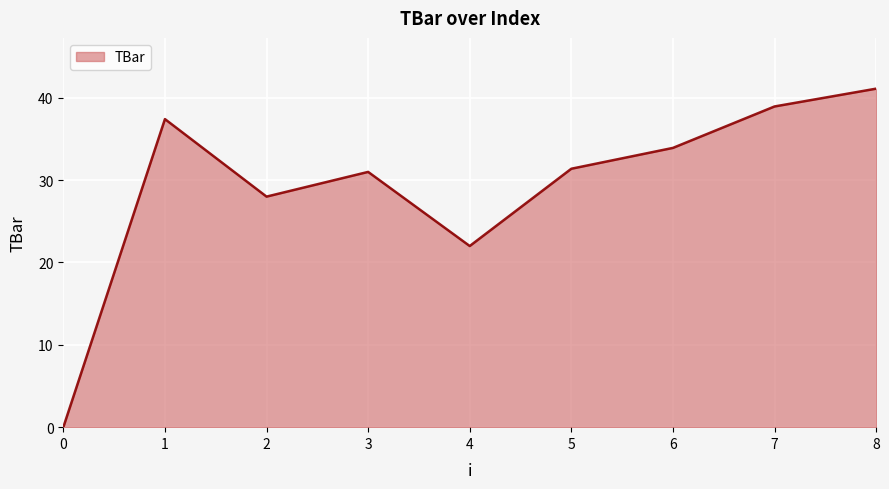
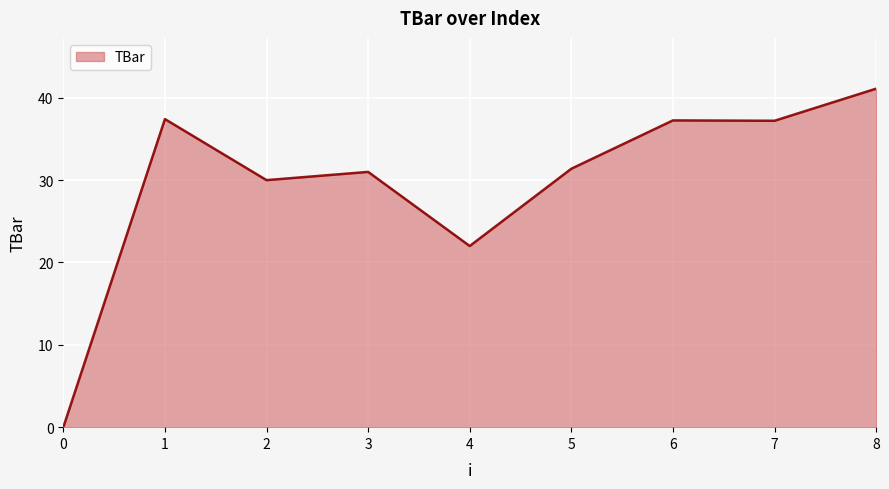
2: 28 -> 30
6: 34 -> 37
7: 39 -> 37
